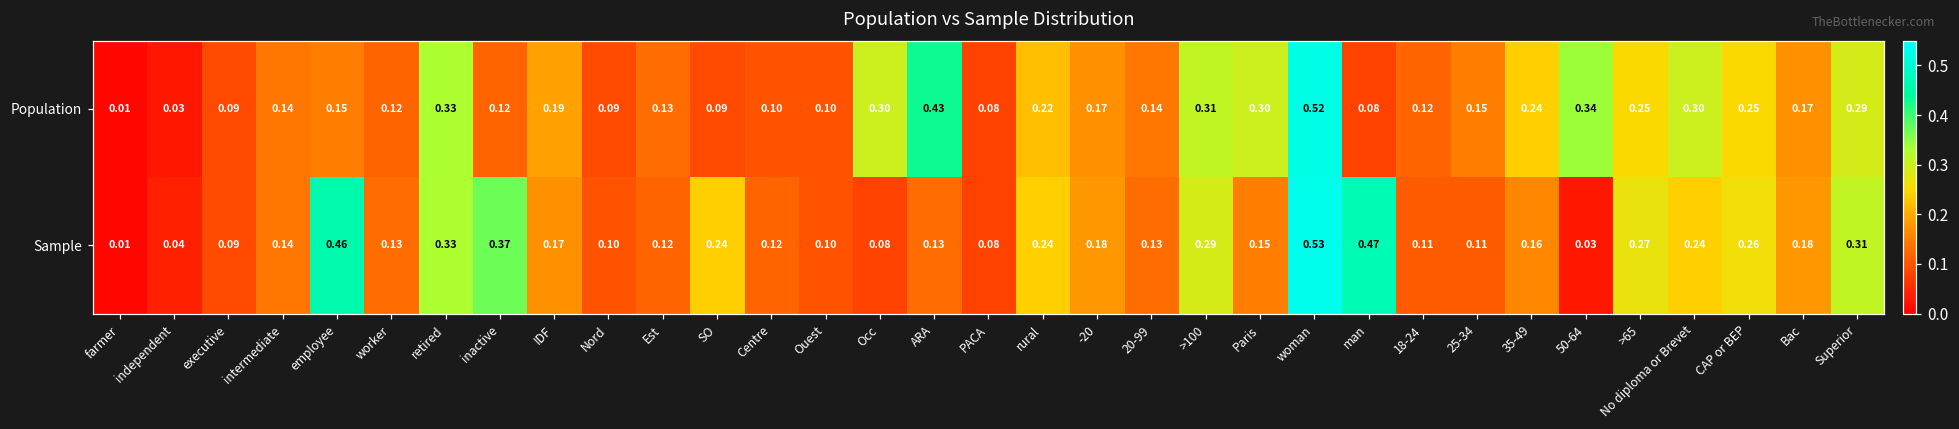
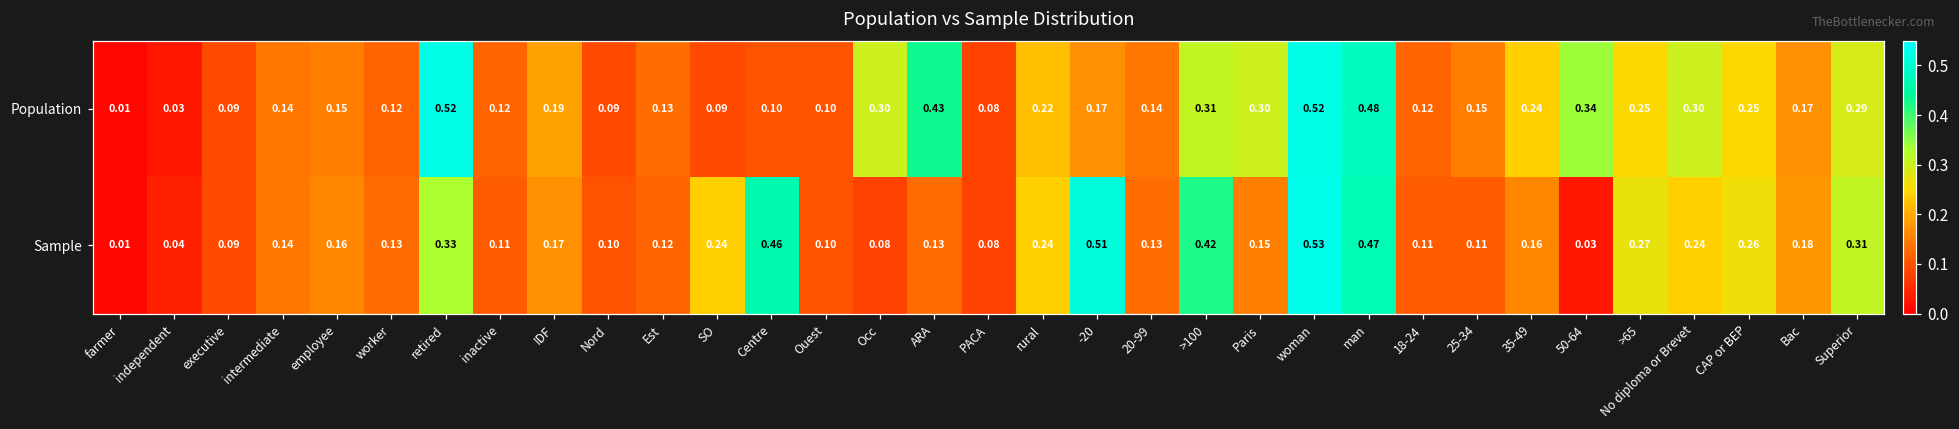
Population, retired: 0.33 -> 0.52
Population, man: 0.08 -> 0.48
Sample, employee: 0.46 -> 0.16
Sample, inactive: 0.37 -> 0.11
Sample, Centre: 0.12 -> 0.46
Sample, -20: 0.18 -> 0.51
Sample, >100: 0.29 -> 0.42
